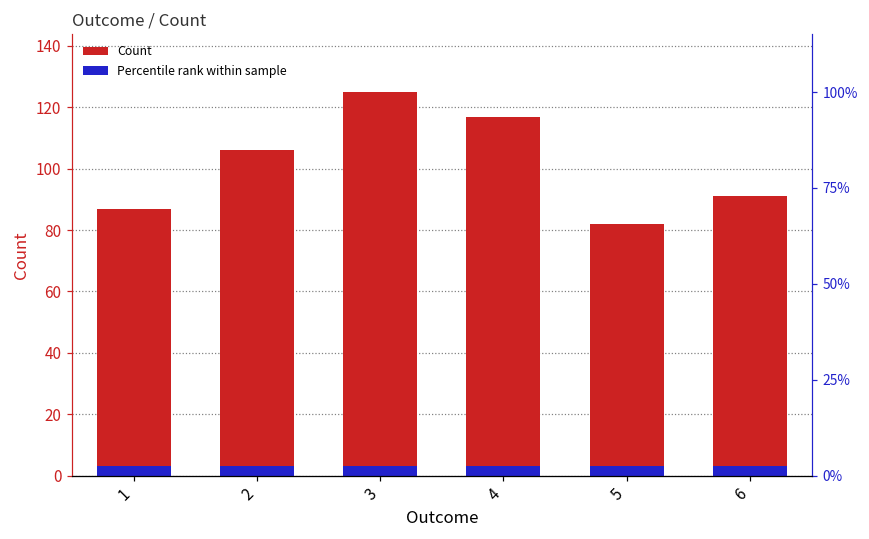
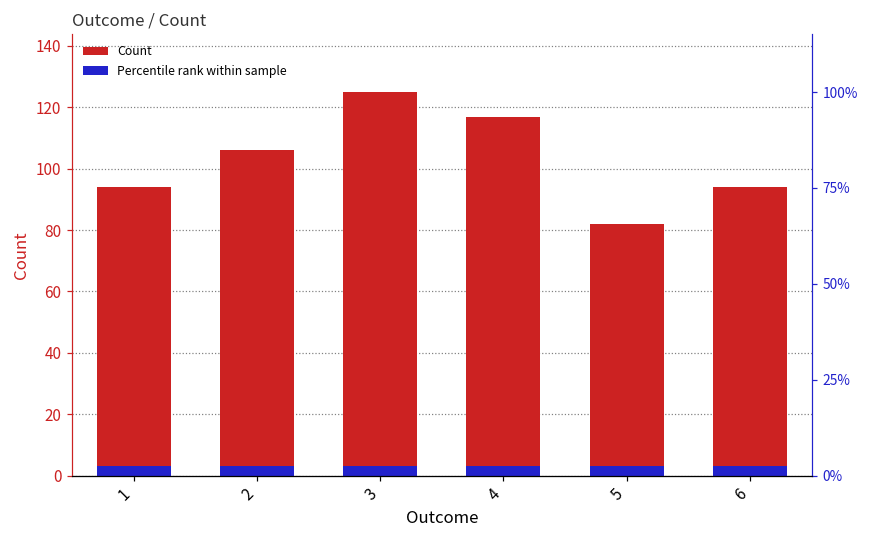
Count, 1: 87 -> 94
Count, 6: 91 -> 94
